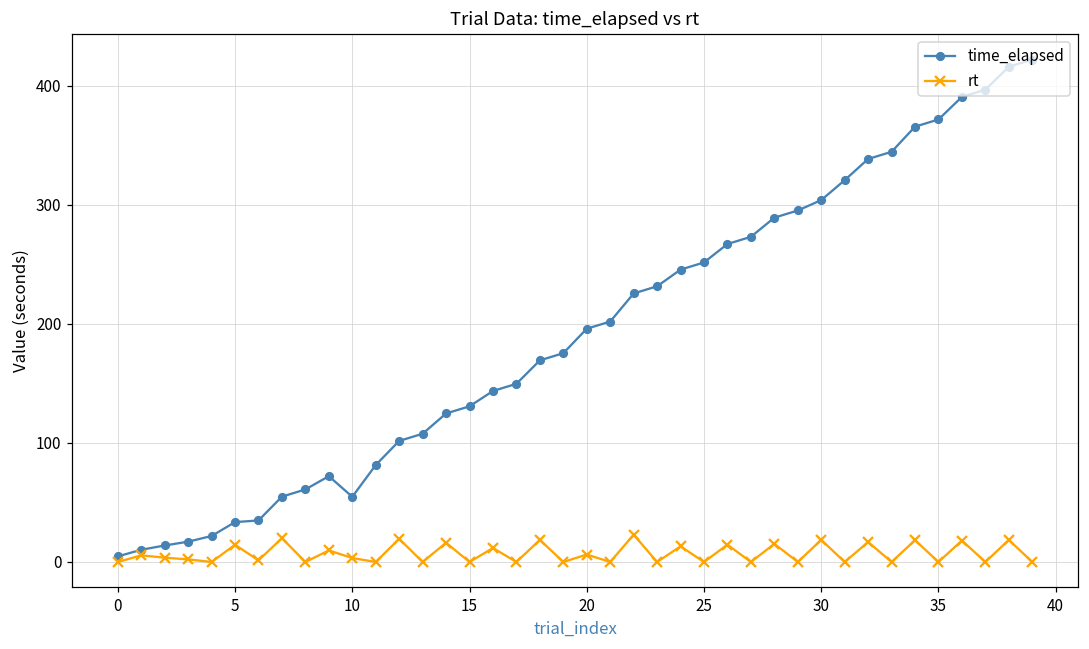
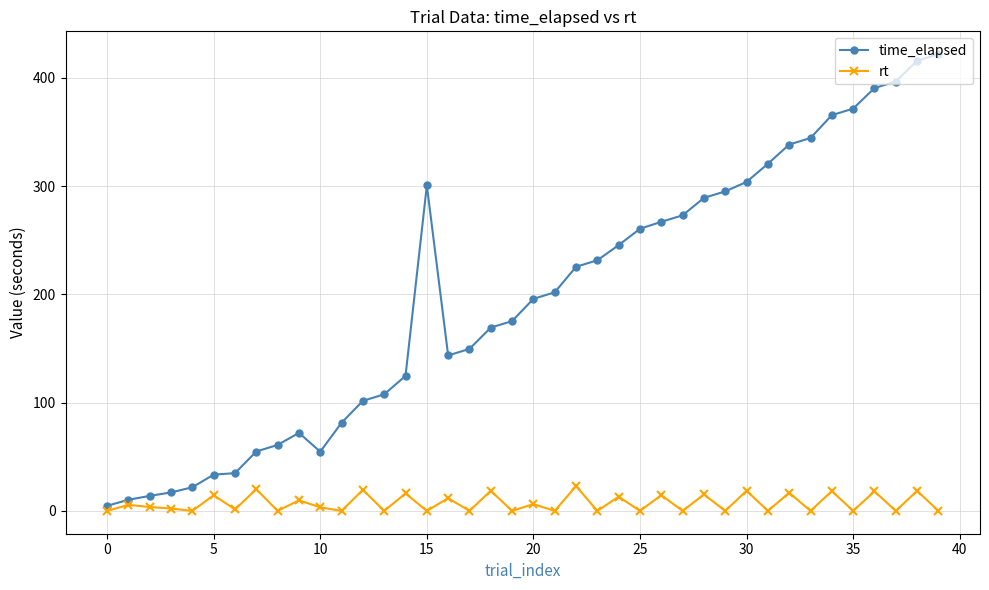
time_elapsed, 15: 131 -> 301
time_elapsed, 25: 252 -> 261
